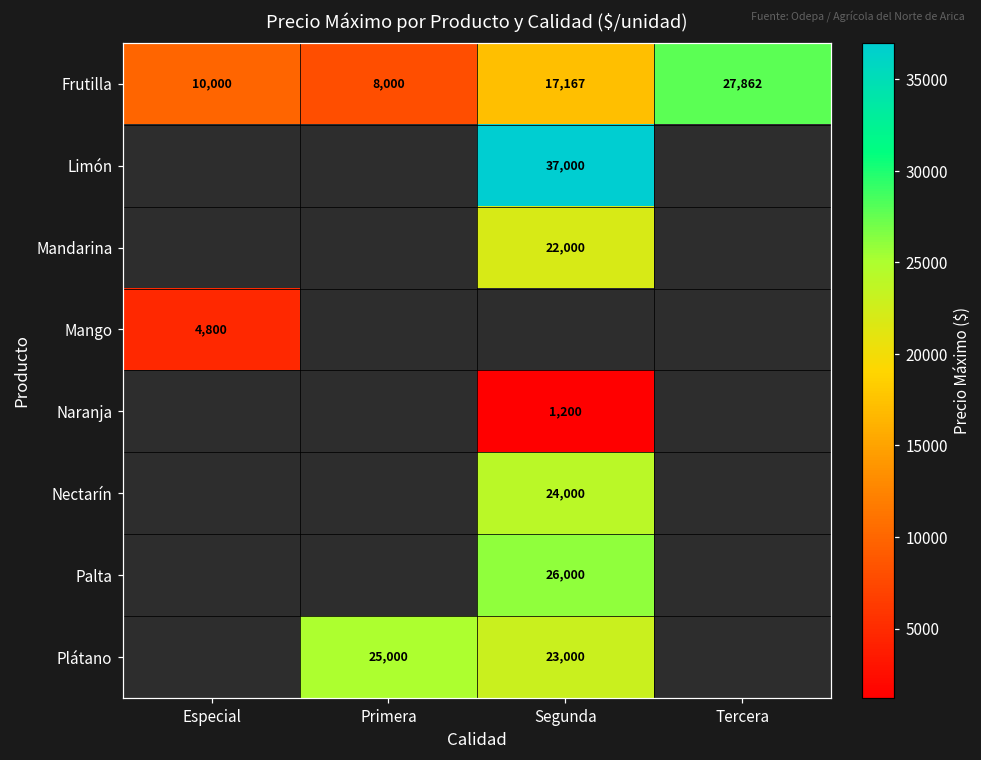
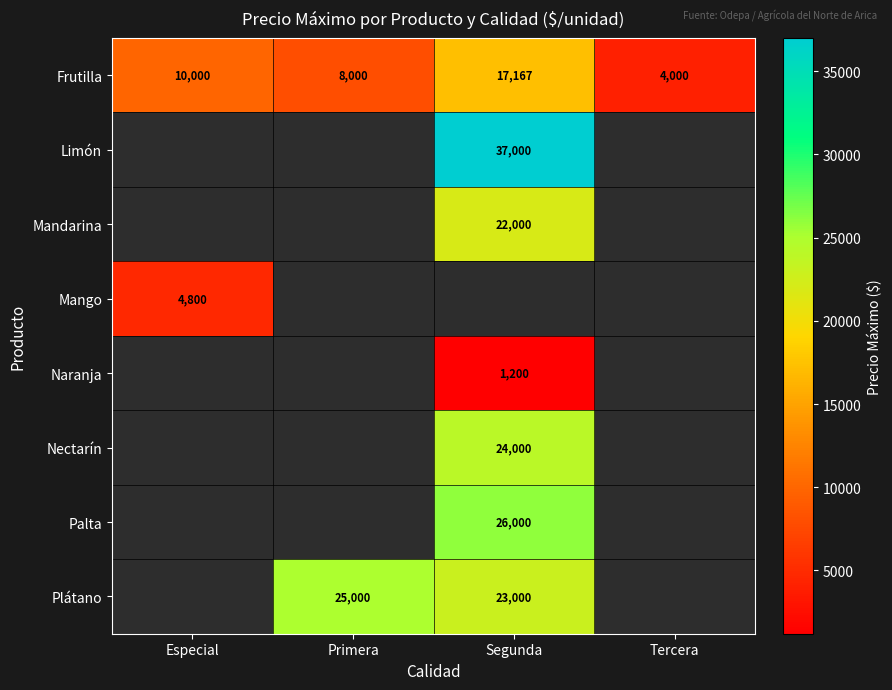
Frutilla, Tercera: 27,862 -> 4,000
